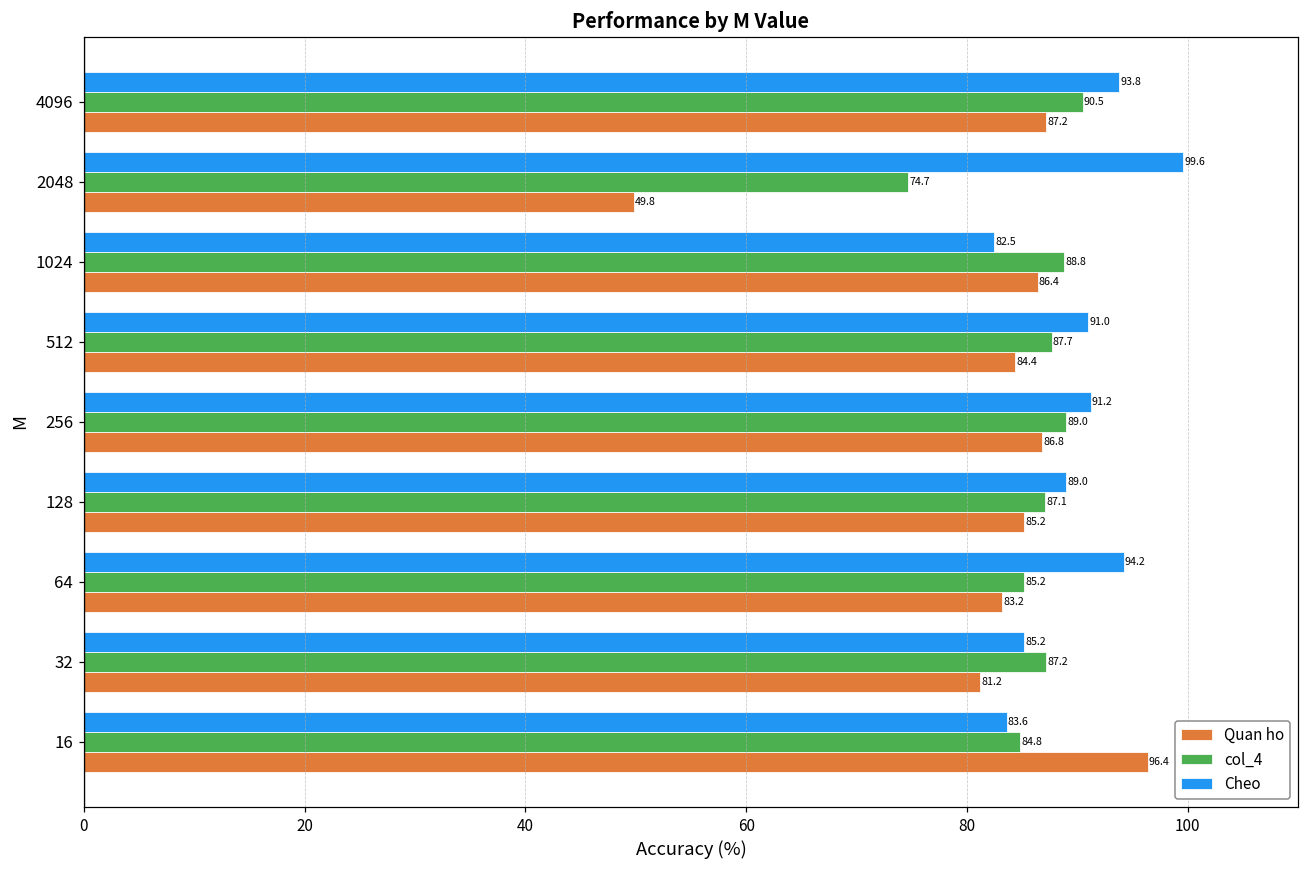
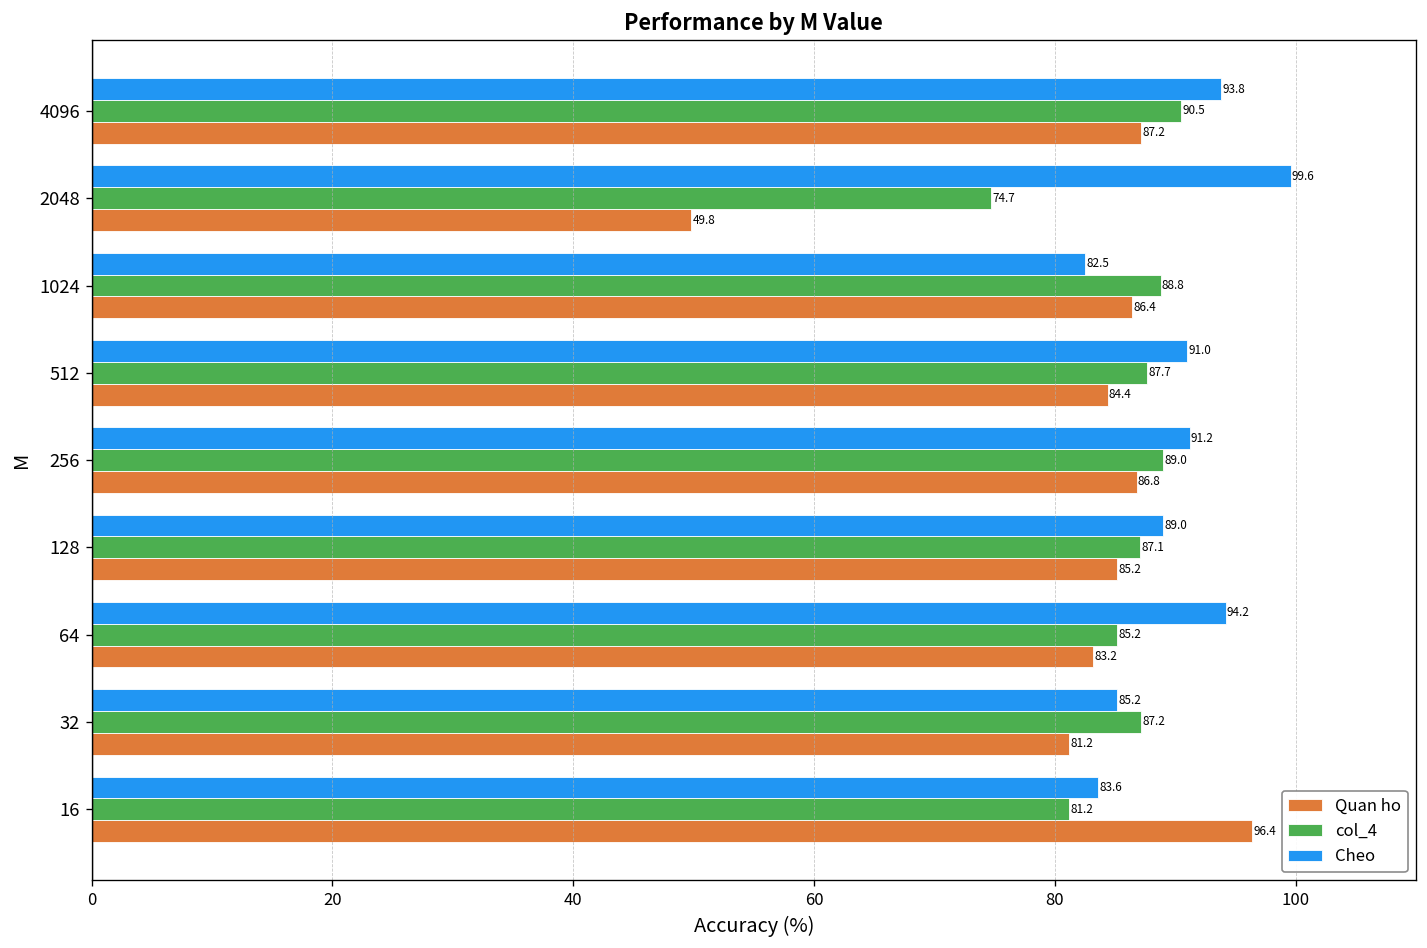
col_4, 16: 84.8 -> 81.2
